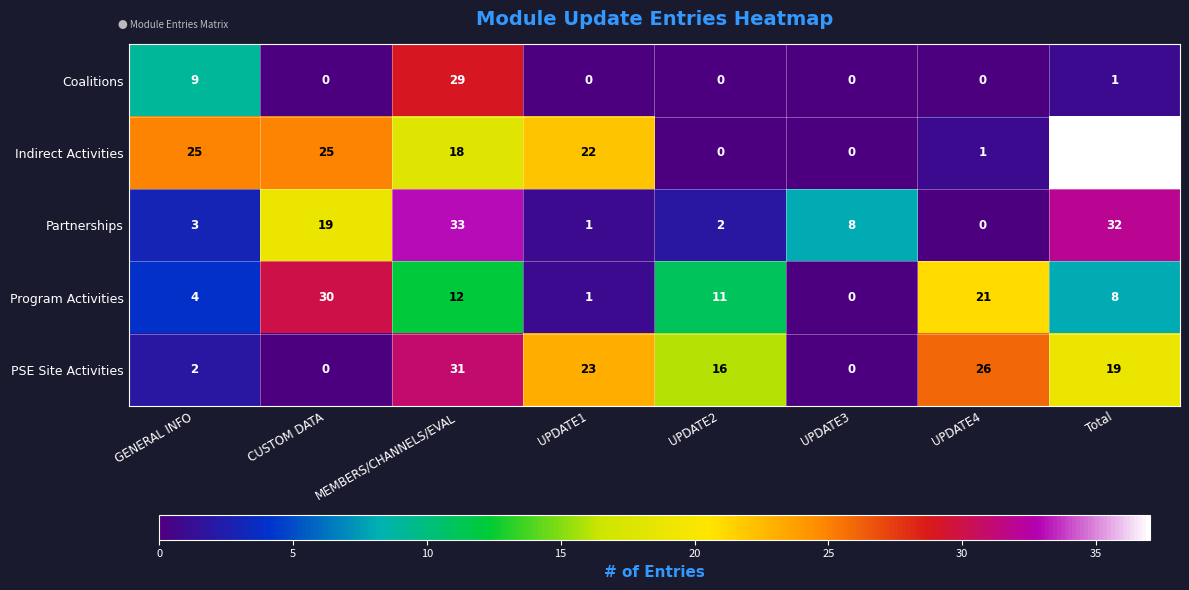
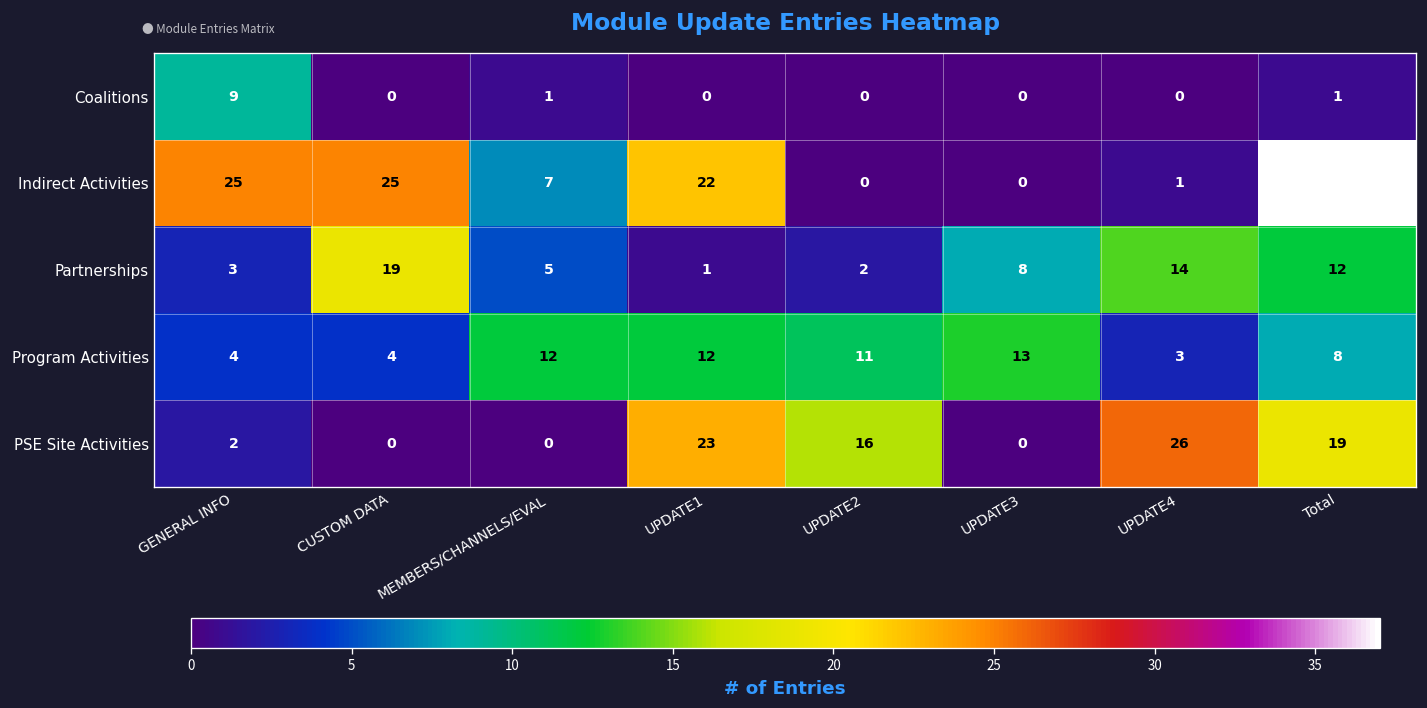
Coalitions, MEMBERS/CHANNELS/EVAL: 29 -> 1
Indirect Activities, MEMBERS/CHANNELS/EVAL: 18 -> 7
Partnerships, MEMBERS/CHANNELS/EVAL: 33 -> 5
Partnerships, UPDATE4: 0 -> 14
Partnerships, Total: 32 -> 12
Program Activities, CUSTOM DATA: 30 -> 4
Program Activities, UPDATE1: 1 -> 12
Program Activities, UPDATE3: 0 -> 13
Program Activities, UPDATE4: 21 -> 3
PSE Site Activities, MEMBERS/CHANNELS/EVAL: 31 -> 0
